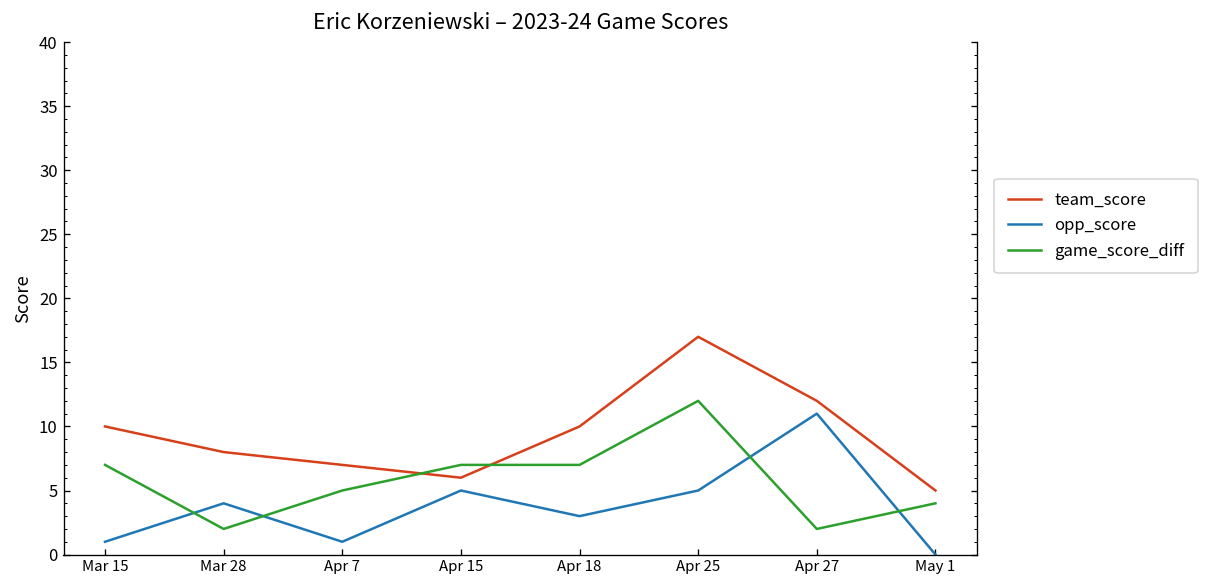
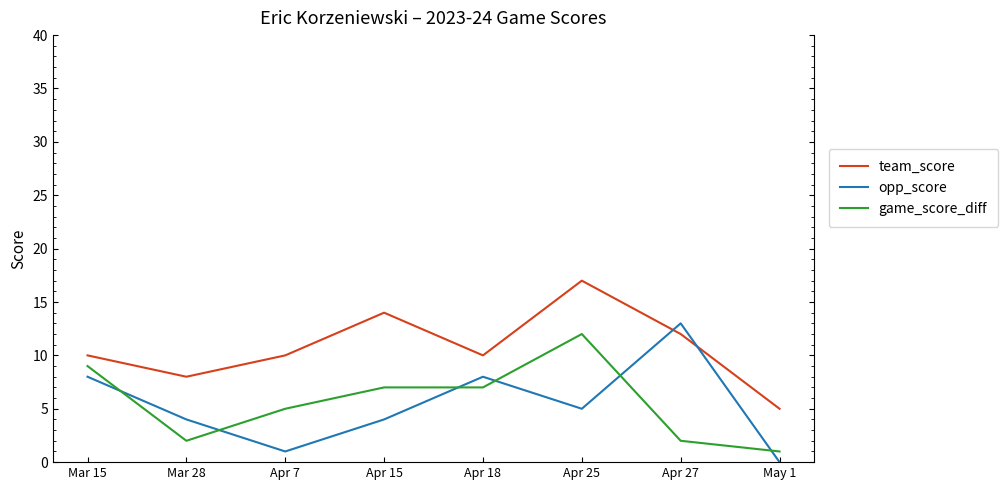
opp_score, Mar 15: 1 -> 8
game_score_diff, Mar 15: 7 -> 9
team_score, Apr 7: 7 -> 10
team_score, Apr 15: 6 -> 14
opp_score, Apr 15: 5 -> 4
opp_score, Apr 18: 3 -> 8
opp_score, Apr 27: 11 -> 13
game_score_diff, May 1: 4 -> 1
